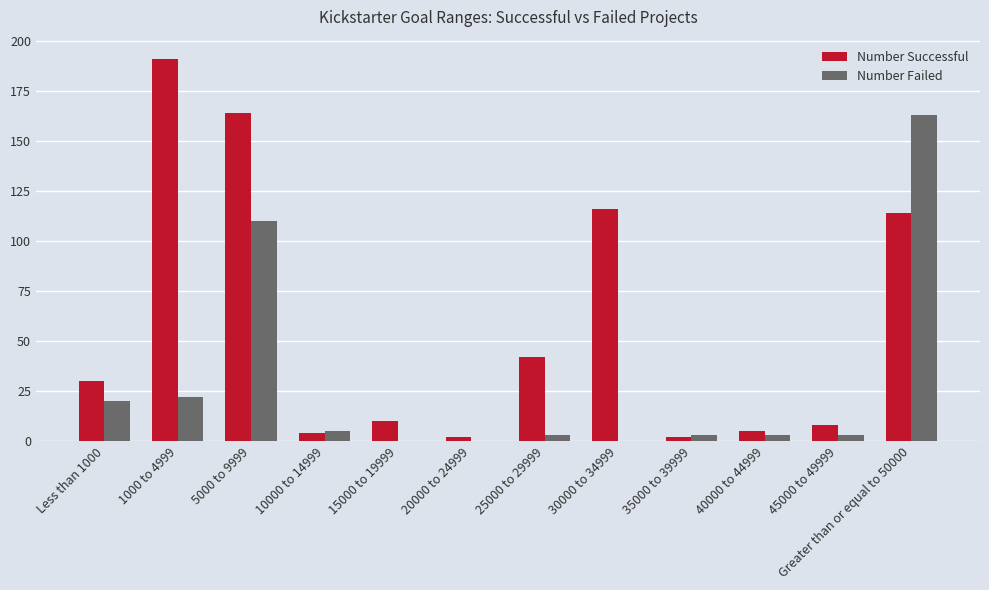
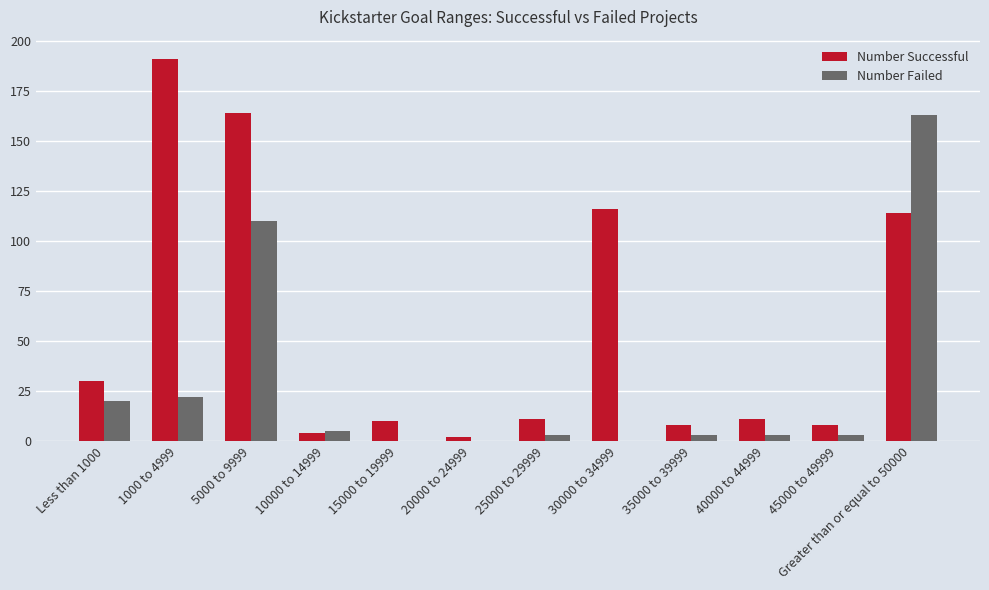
Number Successful, 25000 to 29999: 42 -> 11
Number Successful, 35000 to 39999: 2 -> 8
Number Successful, 40000 to 44999: 5 -> 11
